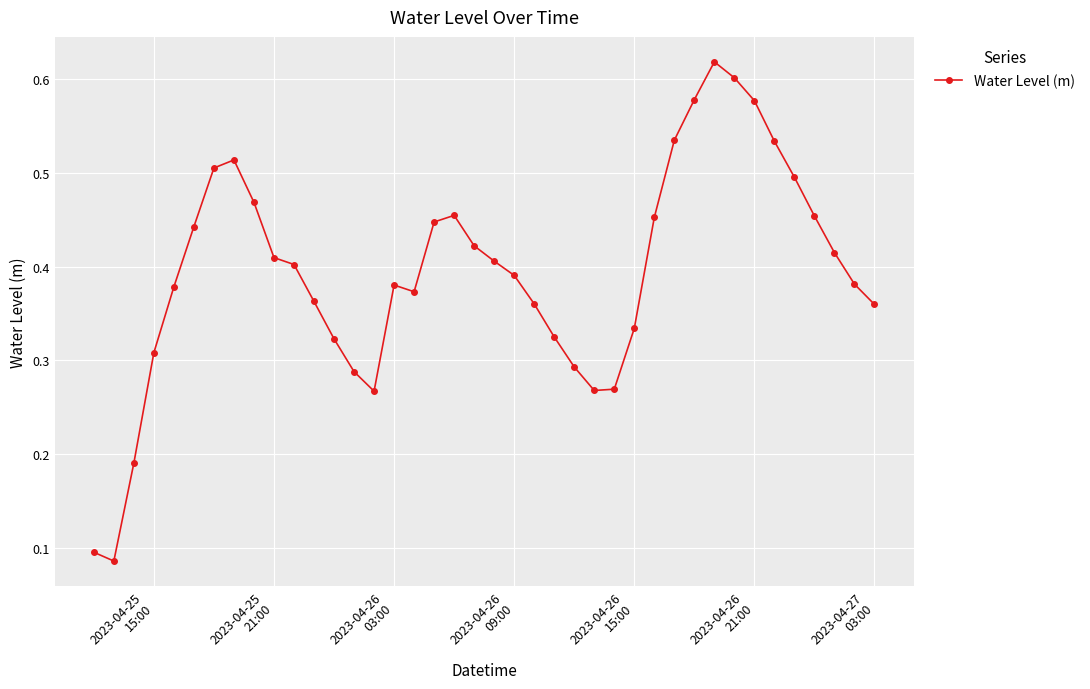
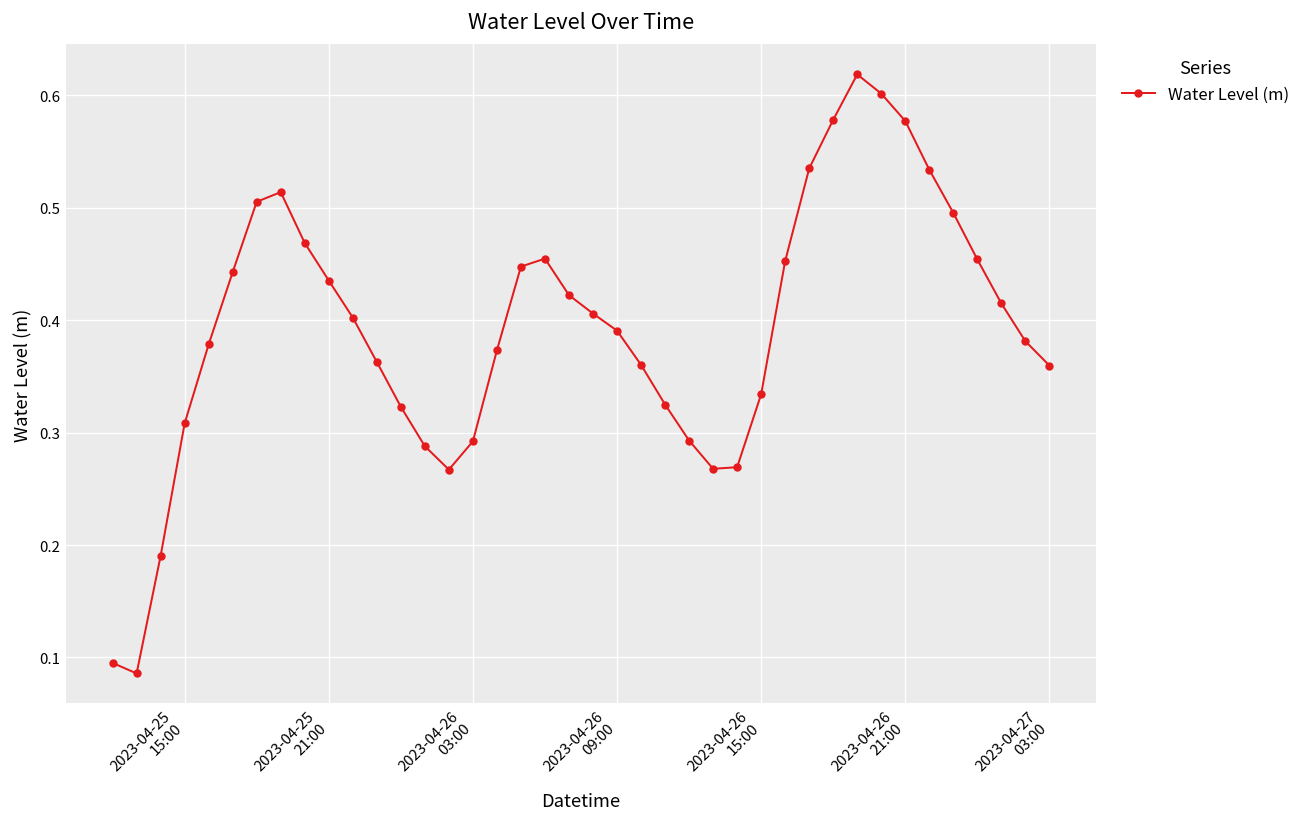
2023-04-25 21:00: 0.41 -> 0.44
2023-04-26 03:00: 0.38 -> 0.29
